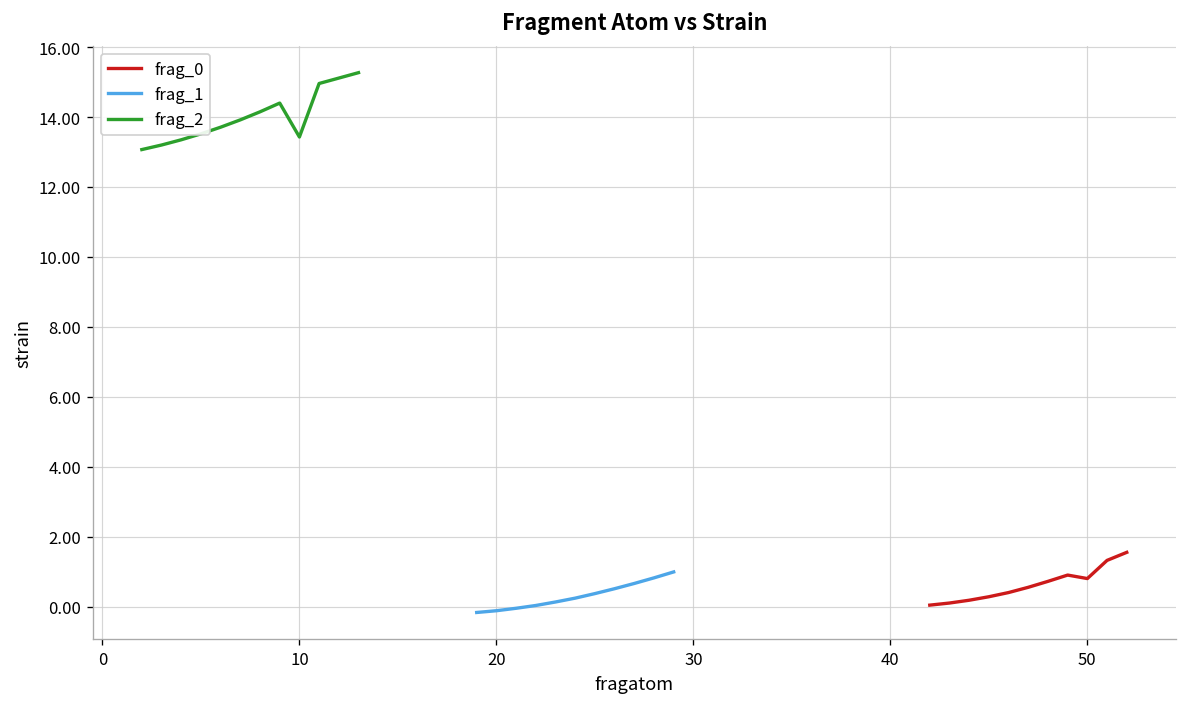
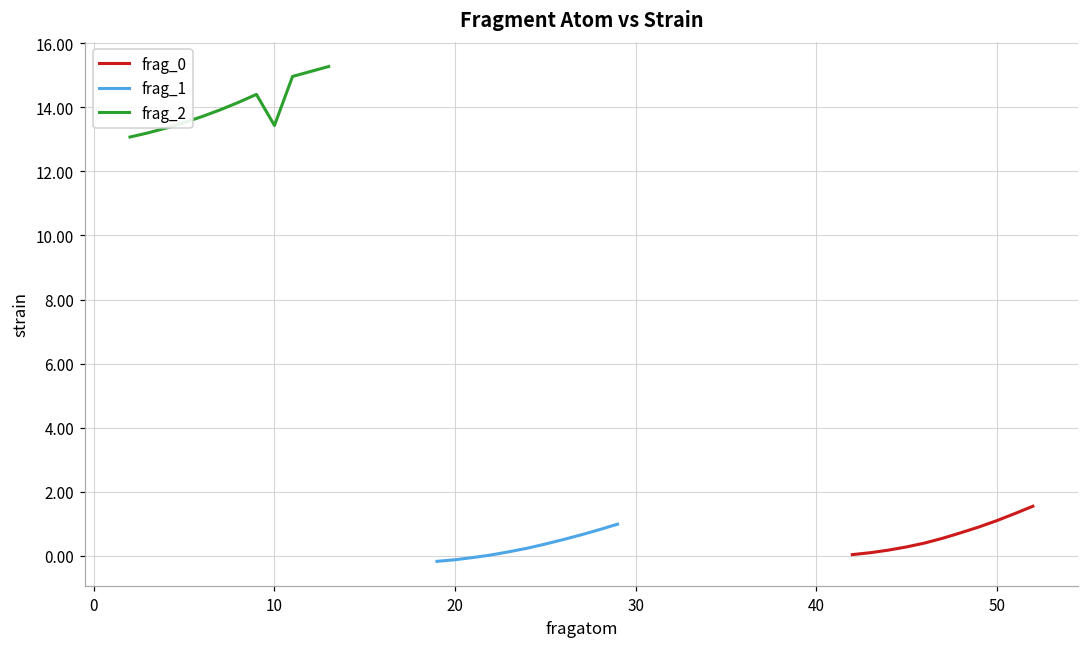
frag_0, 50: 0.8 -> 1.1
